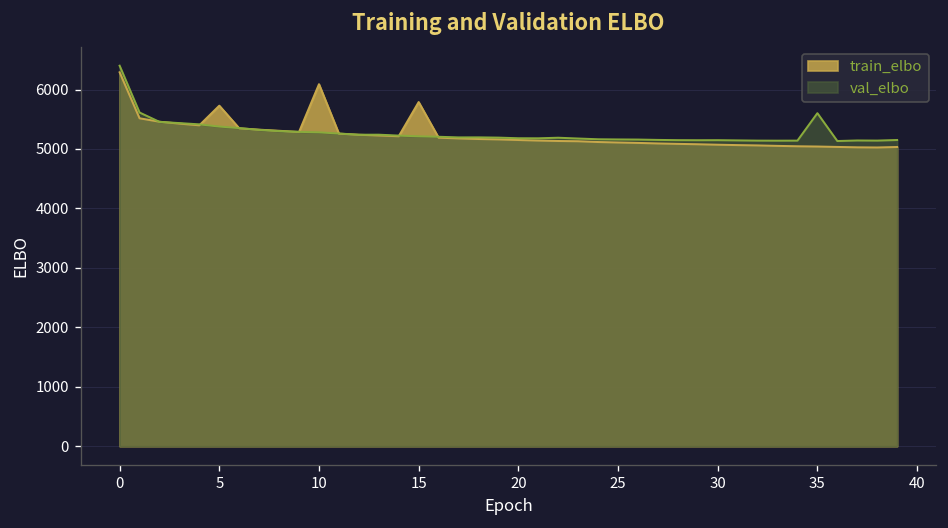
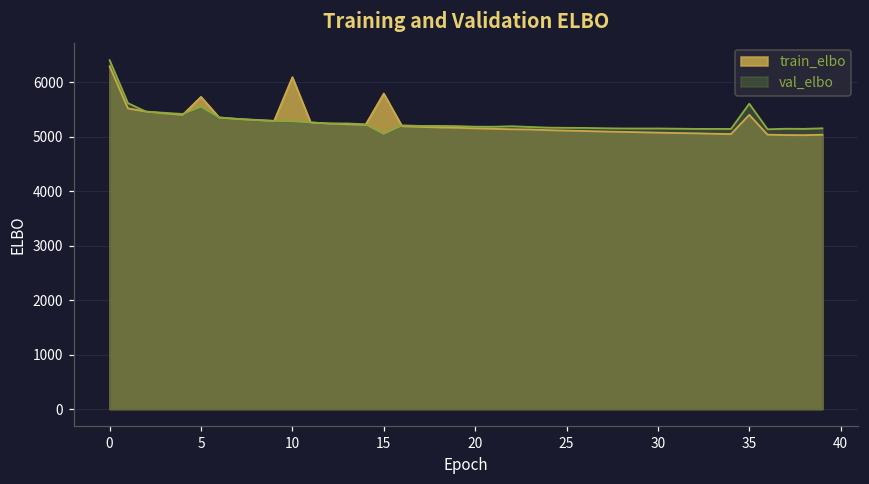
val_elbo, 5: 5400 -> 5500
val_elbo, 15: 5200 -> 5000
train_elbo, 35: 5000 -> 5400
